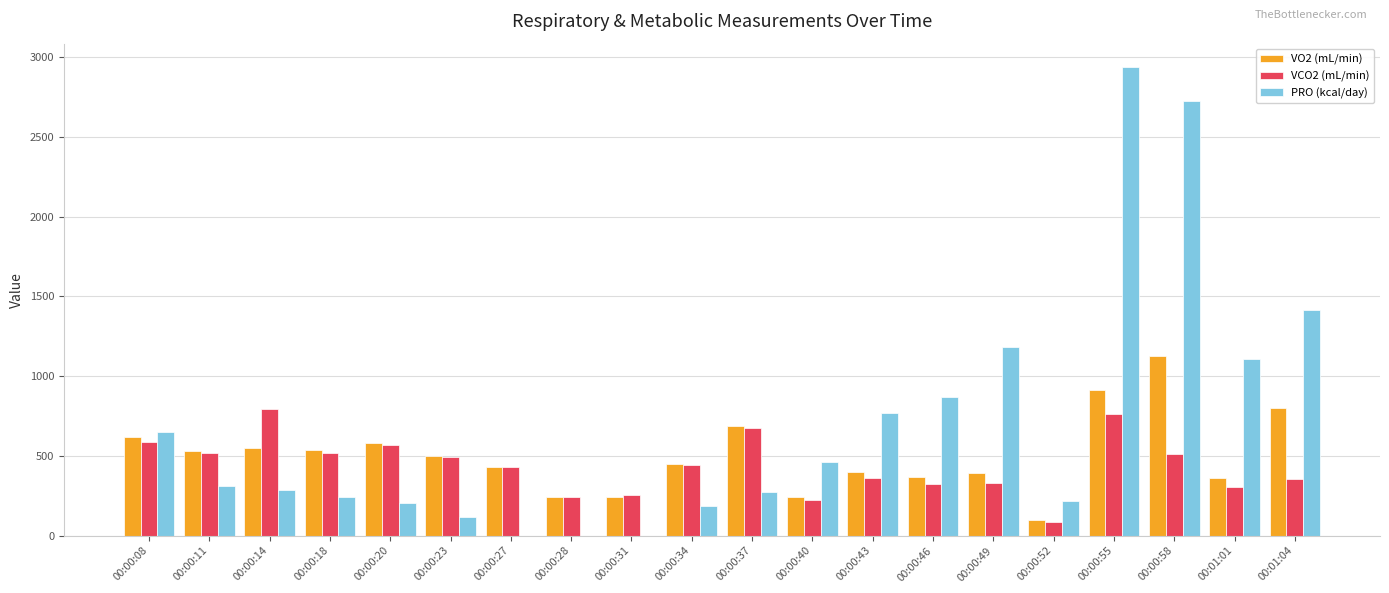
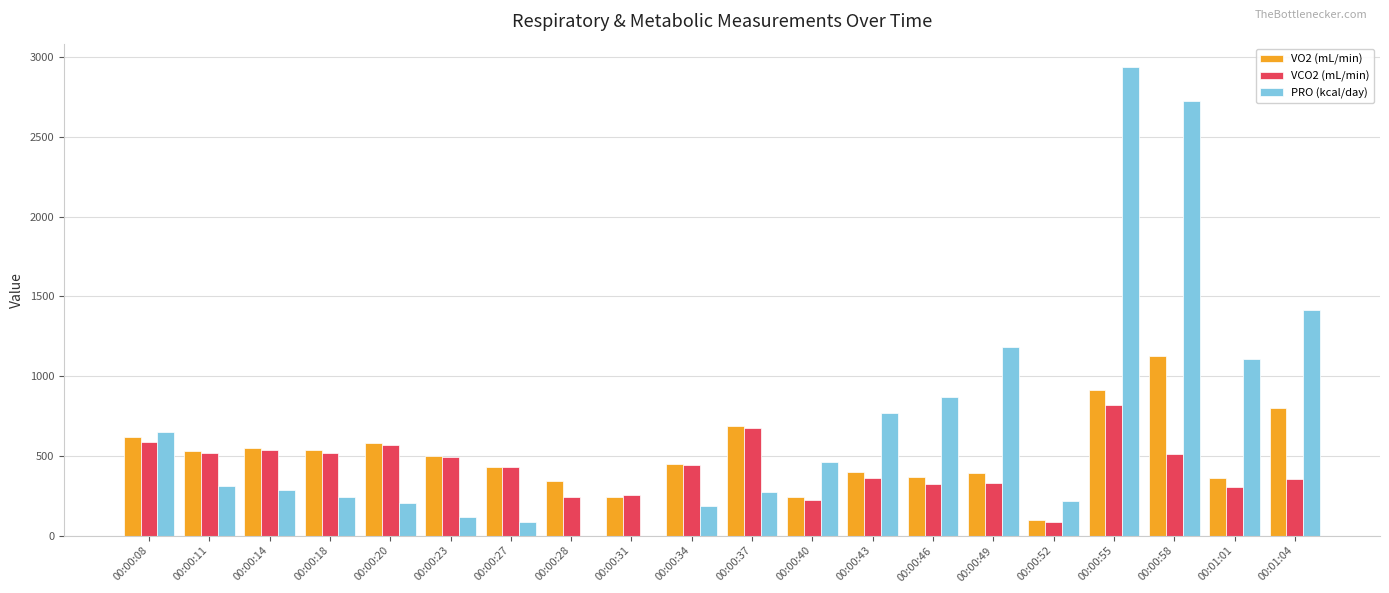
VCO2 (mL/min), 00:00:14: 800 -> 540
PRO (kcal/day), 00:00:27: 0 -> 80
VO2 (mL/min), 00:00:28: 240 -> 340
VCO2 (mL/min), 00:00:55: 760 -> 820
